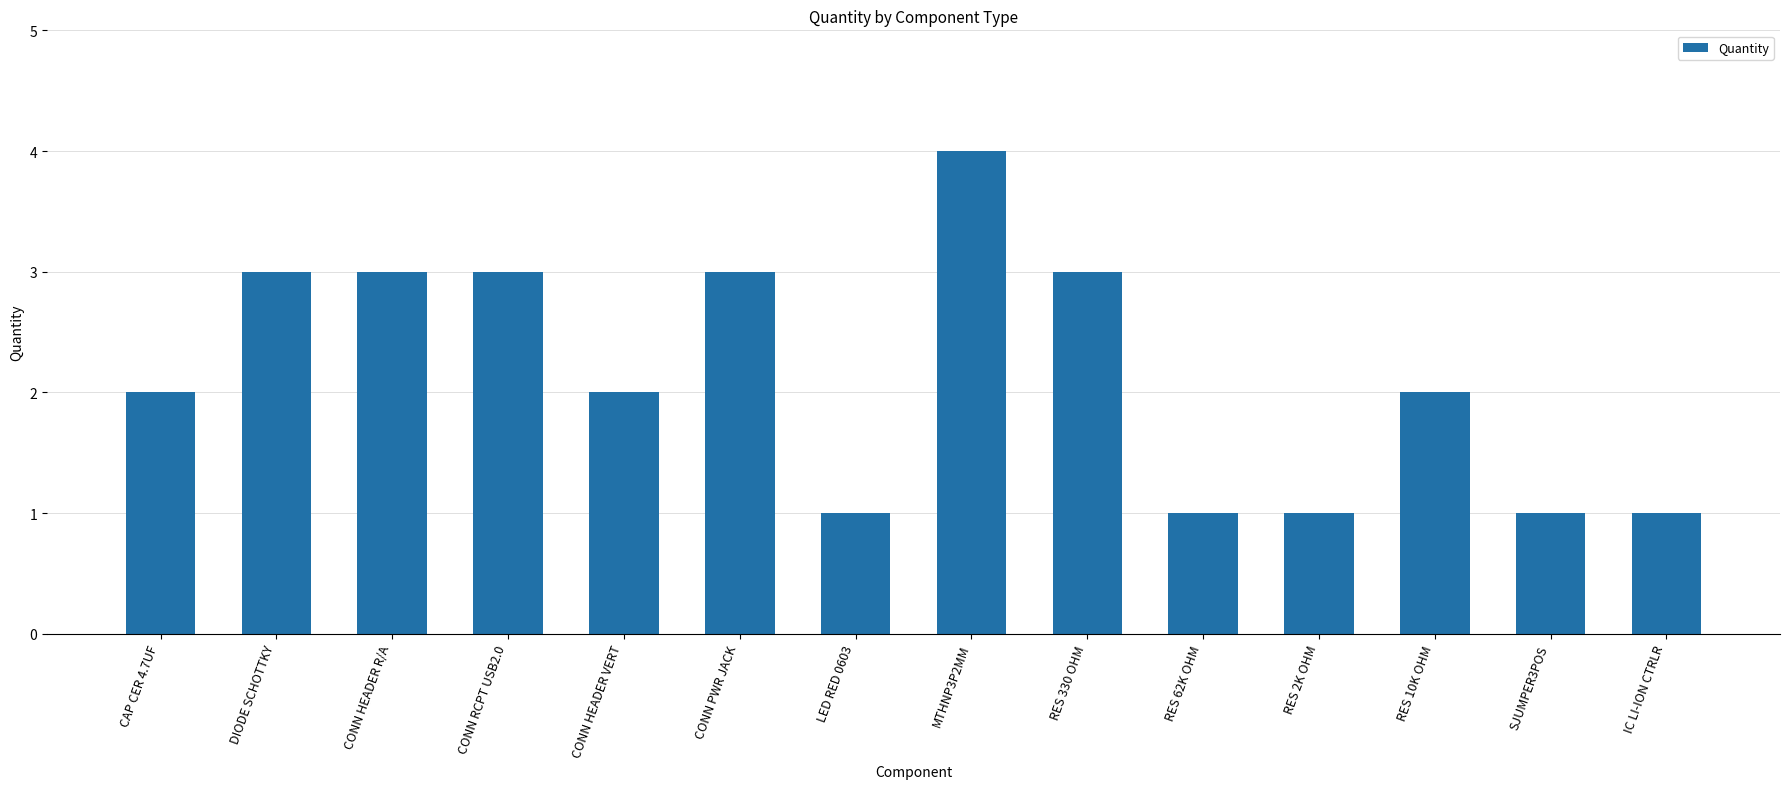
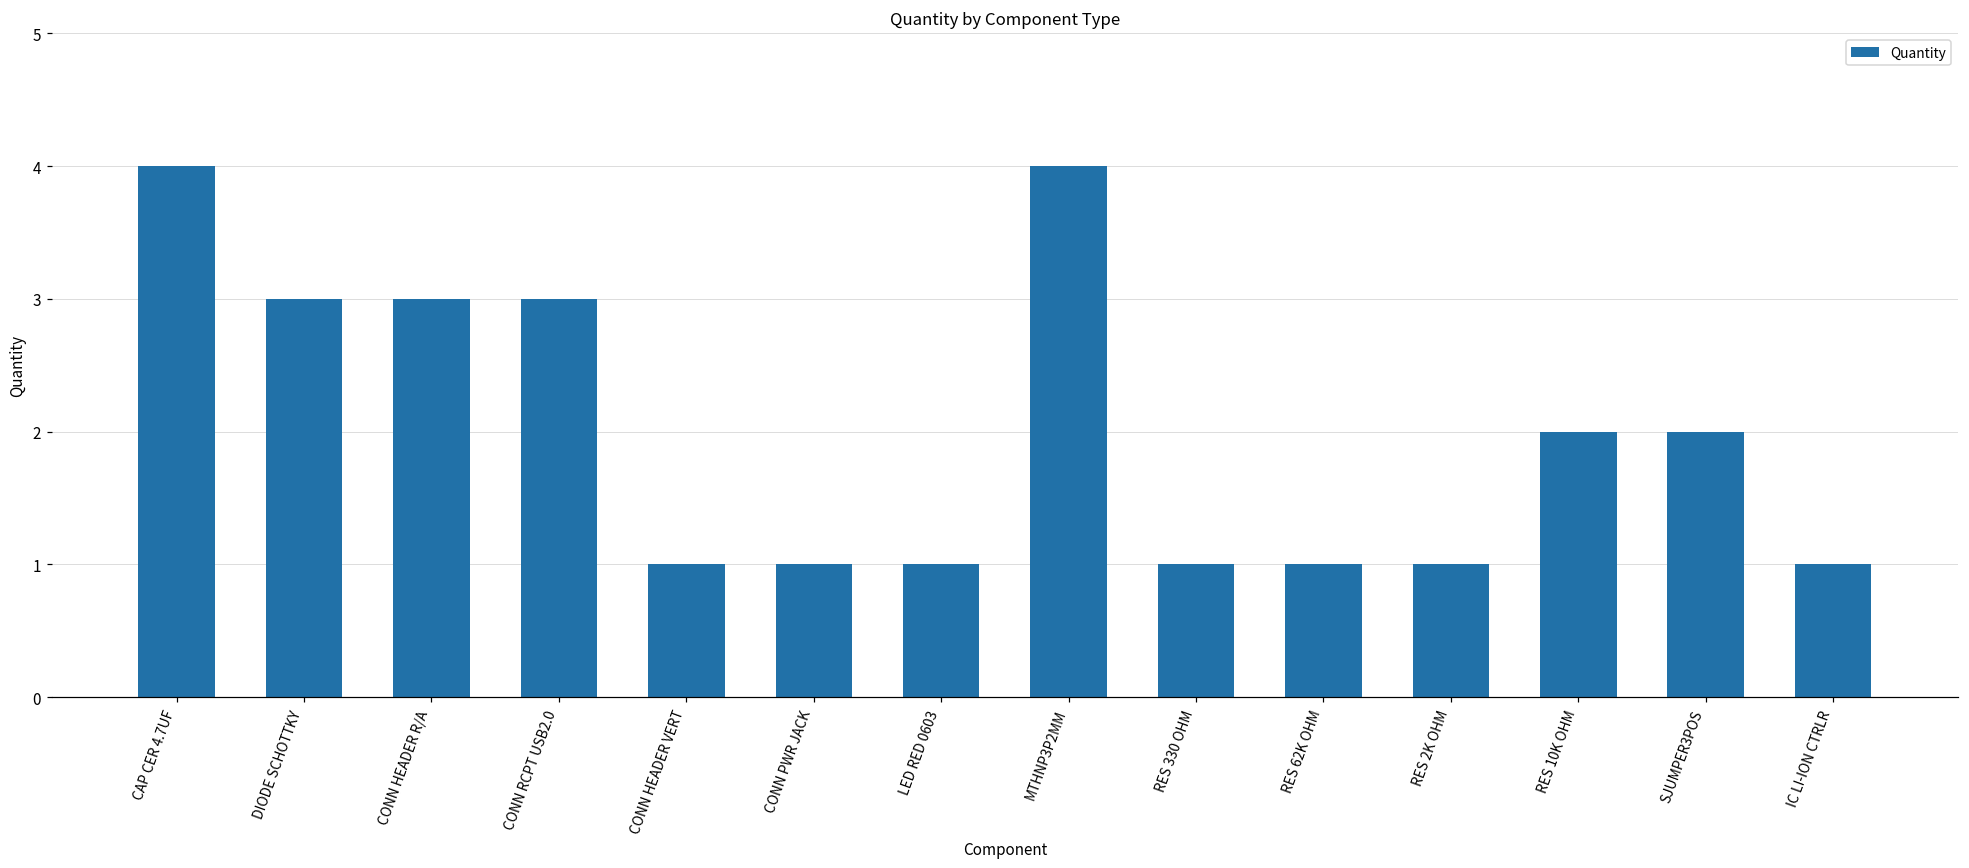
CAP CER 4.7UF: 2 -> 4
CONN HEADER VERT: 2 -> 1
CONN PWR JACK: 3 -> 1
RES 330 OHM: 3 -> 1
SJUMPER3POS: 1 -> 2
